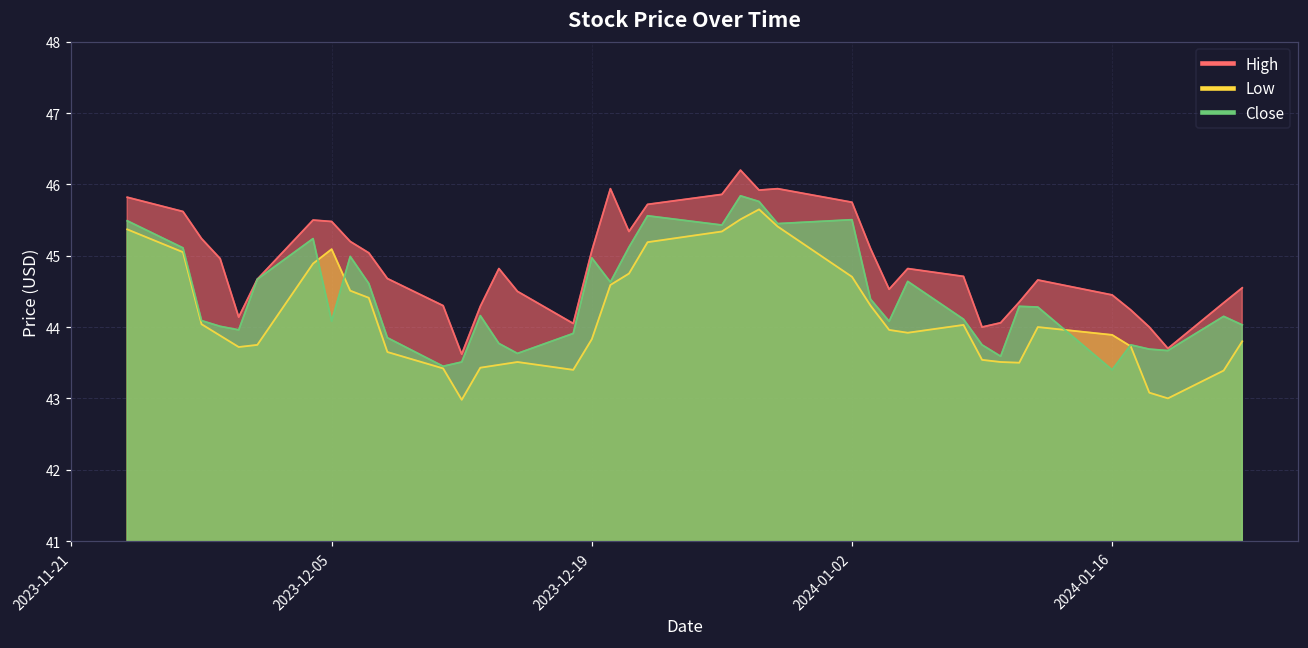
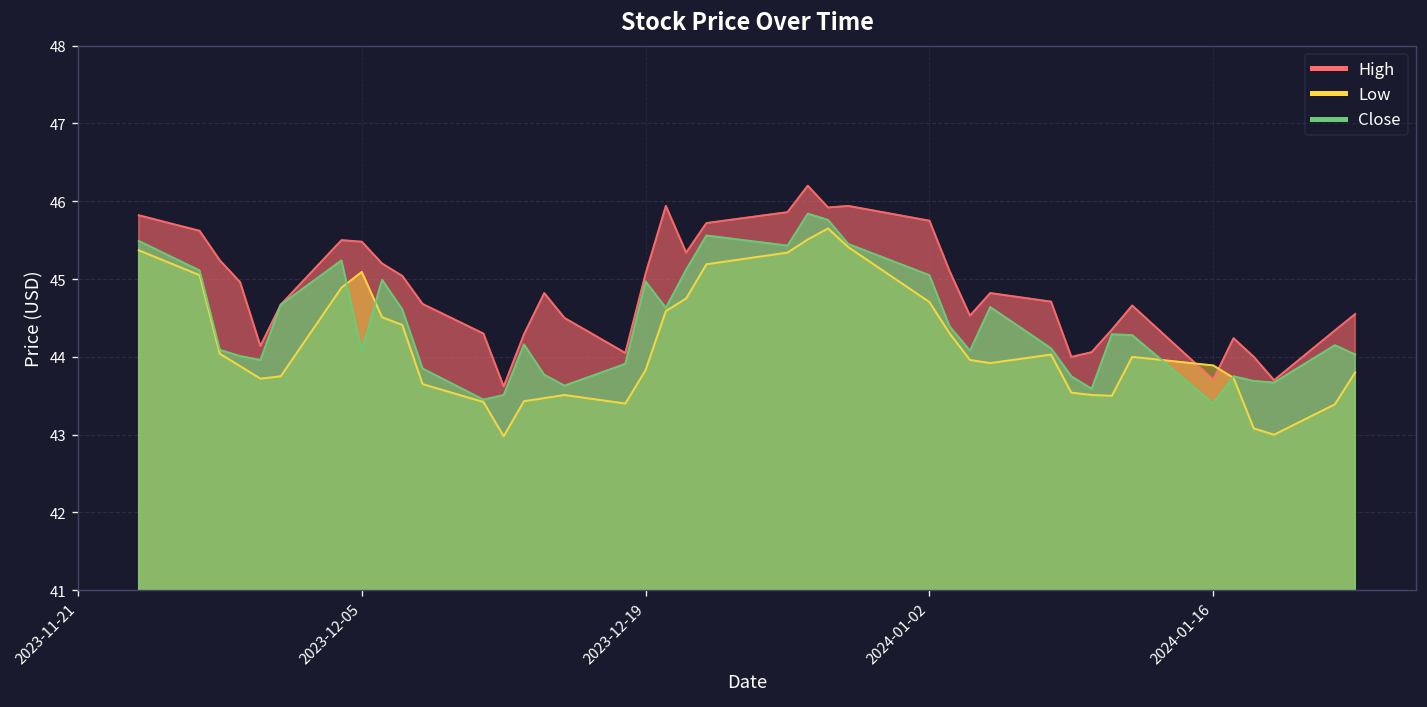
Close, 2024-01-02: 45.5 -> 45.0
High, 2024-01-16: 44.5 -> 43.7
